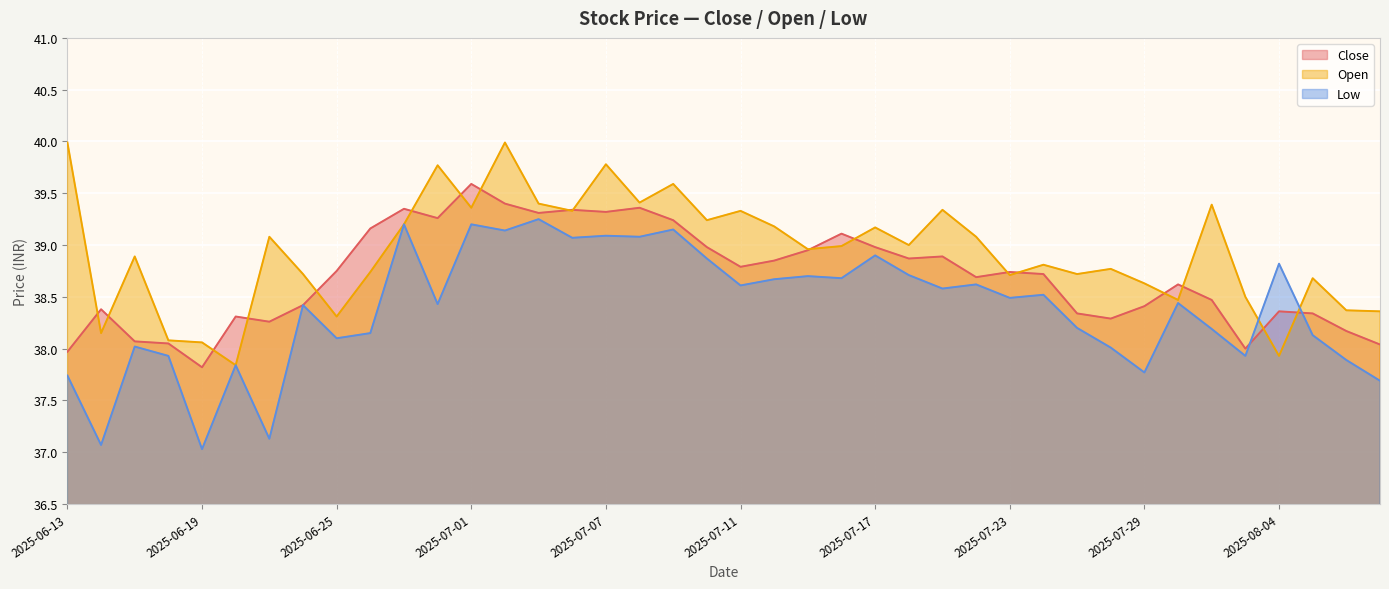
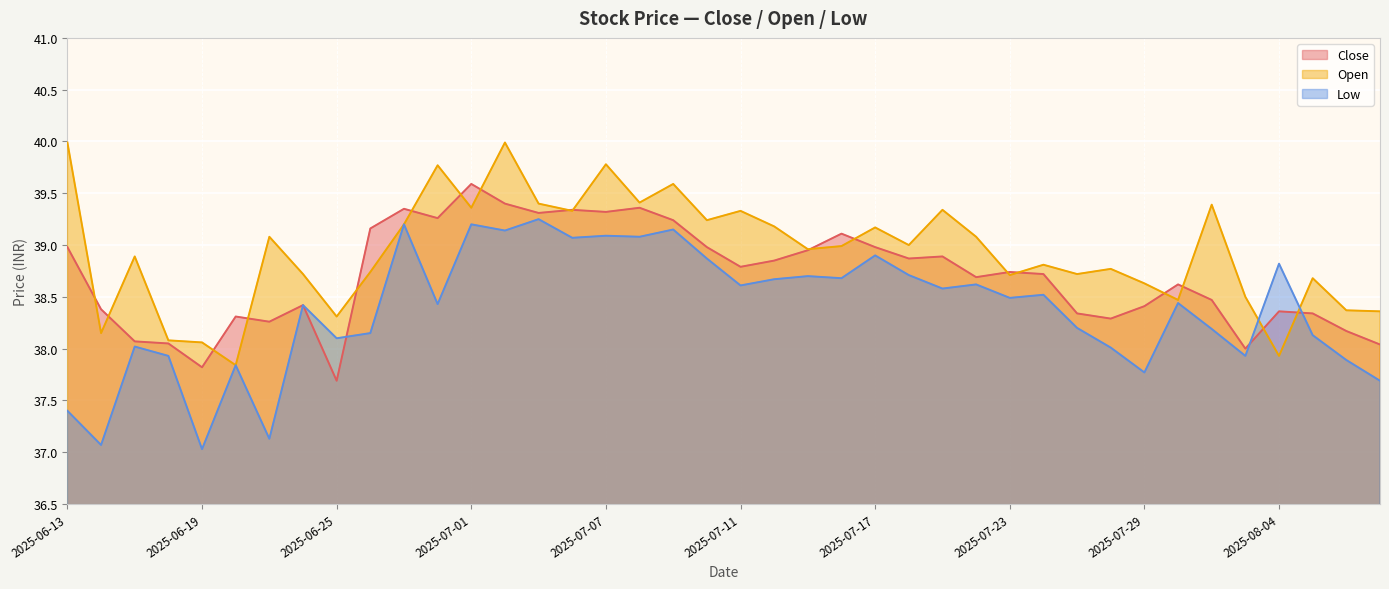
Close, 2025-06-13: 37.97 -> 38.98
Low, 2025-06-13: 37.74 -> 37.40
Close, 2025-06-25: 38.75 -> 37.69
